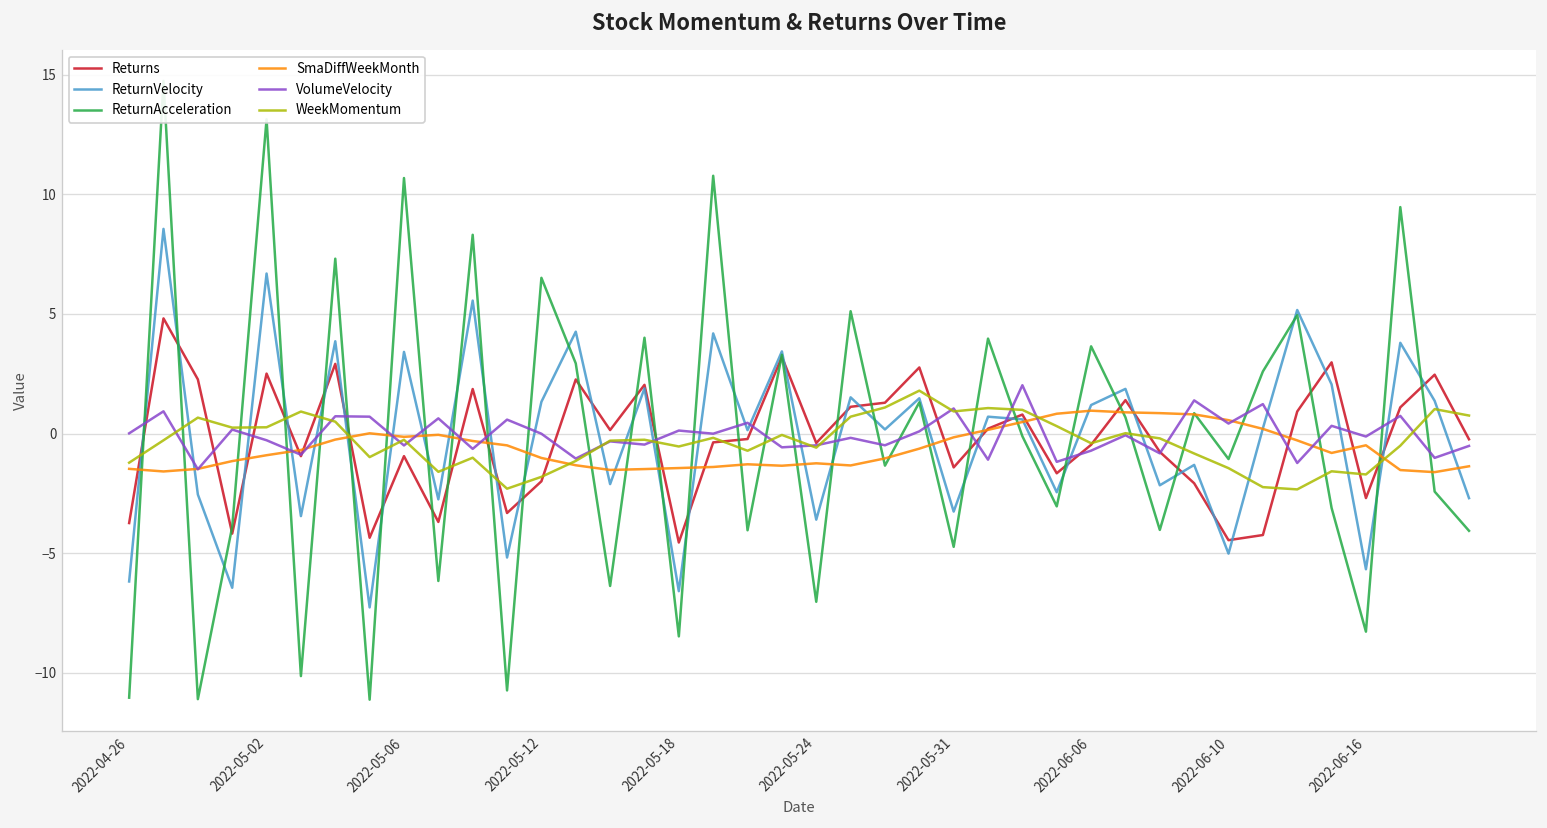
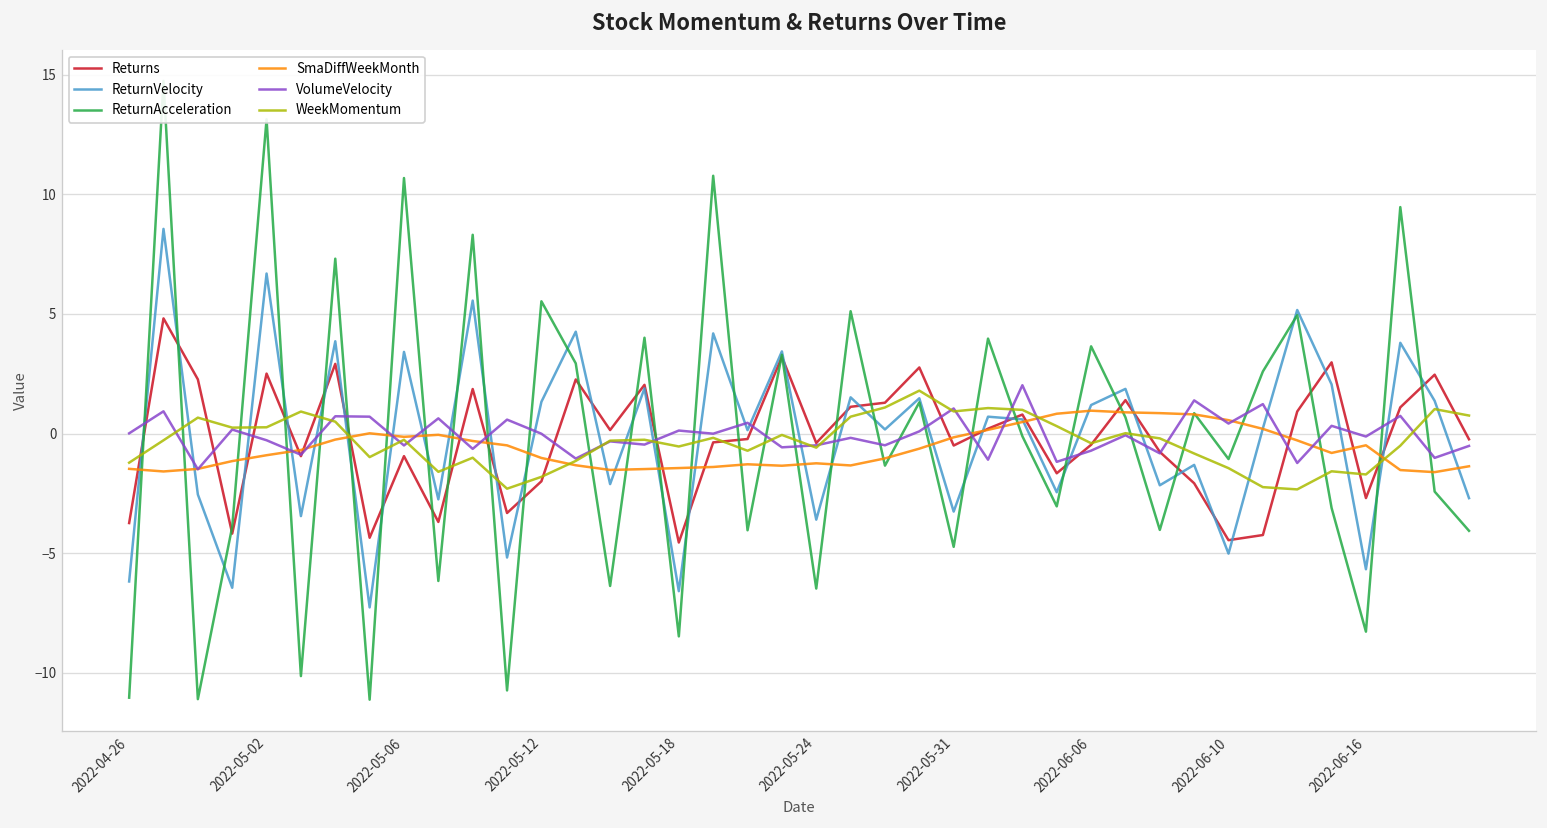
ReturnAcceleration, 2022-05-12: 6.5 -> 5.5
ReturnAcceleration, 2022-05-24: -7.0 -> -6.5
Returns, 2022-05-31: -1.4 -> -0.5
